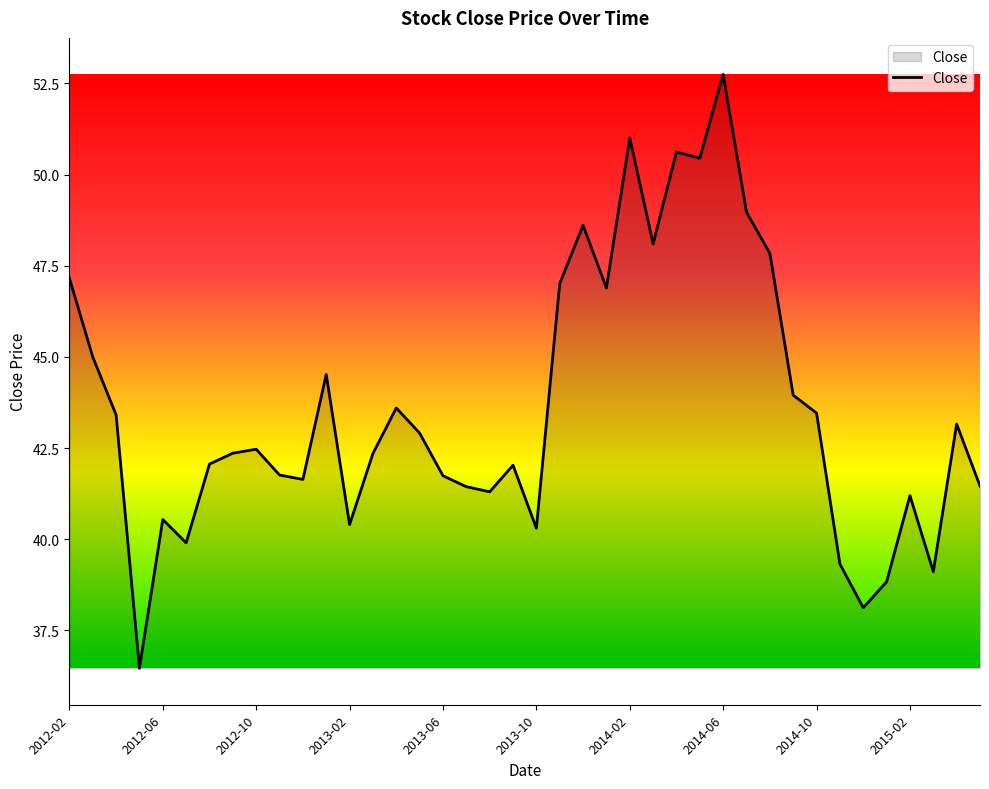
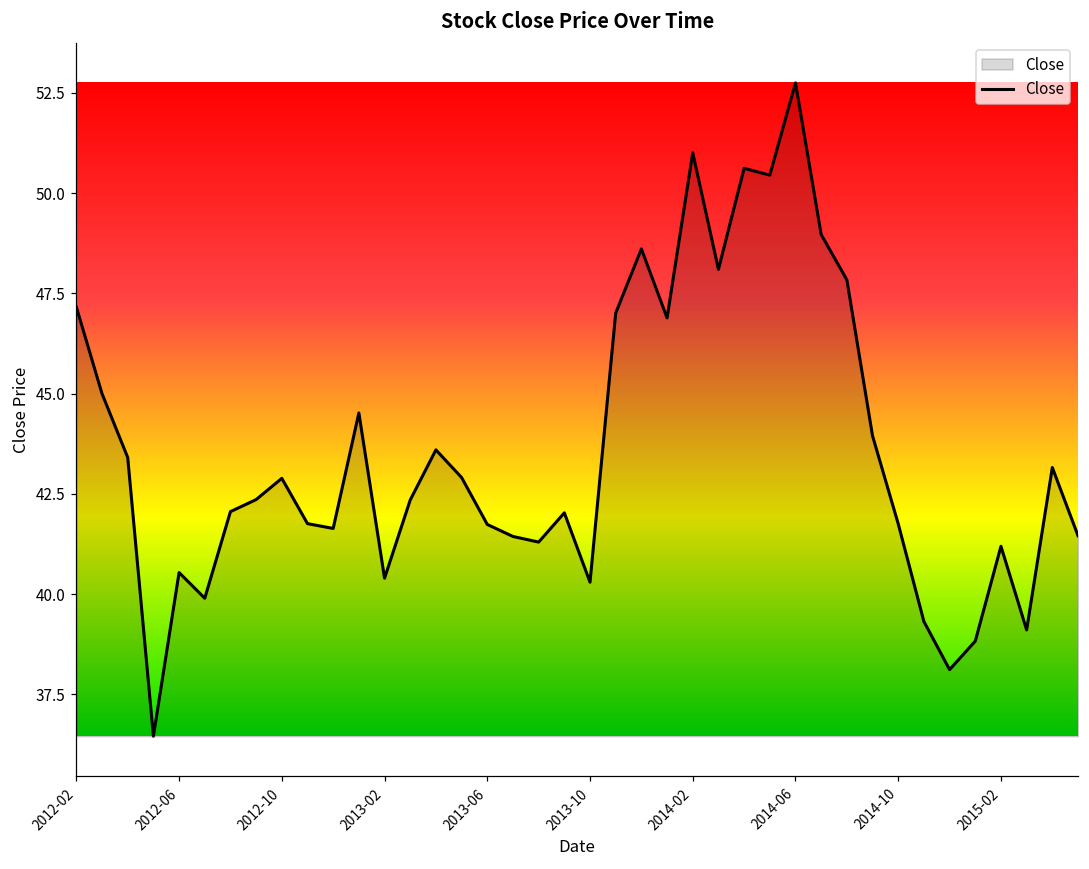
2012-10: 42.5 -> 42.9
2014-10: 43.5 -> 41.8
